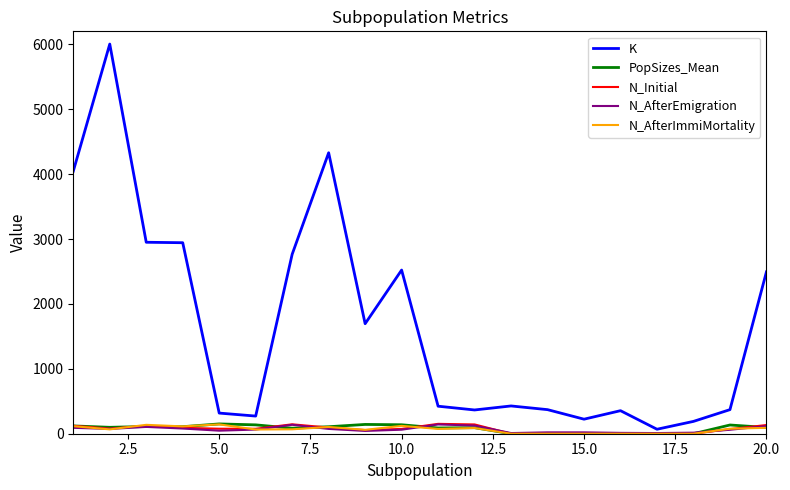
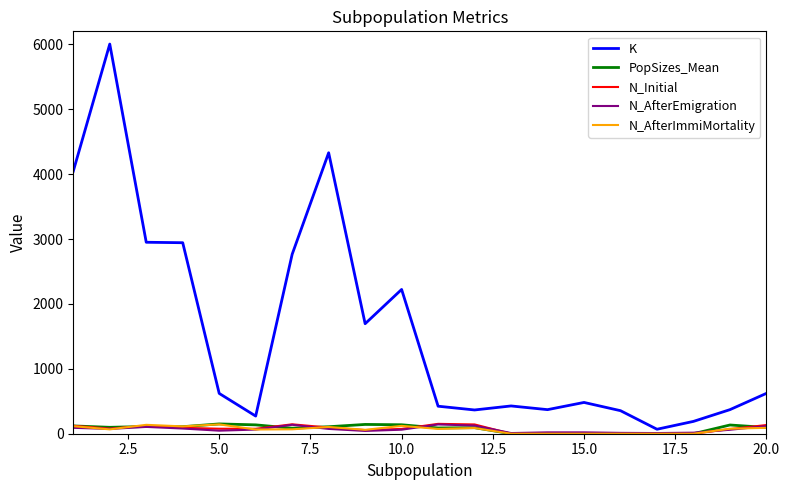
K, 5.0: 300 -> 600
K, 10.0: 2500 -> 2200
K, 15.0: 200 -> 500
K, 20.0: 2500 -> 600
